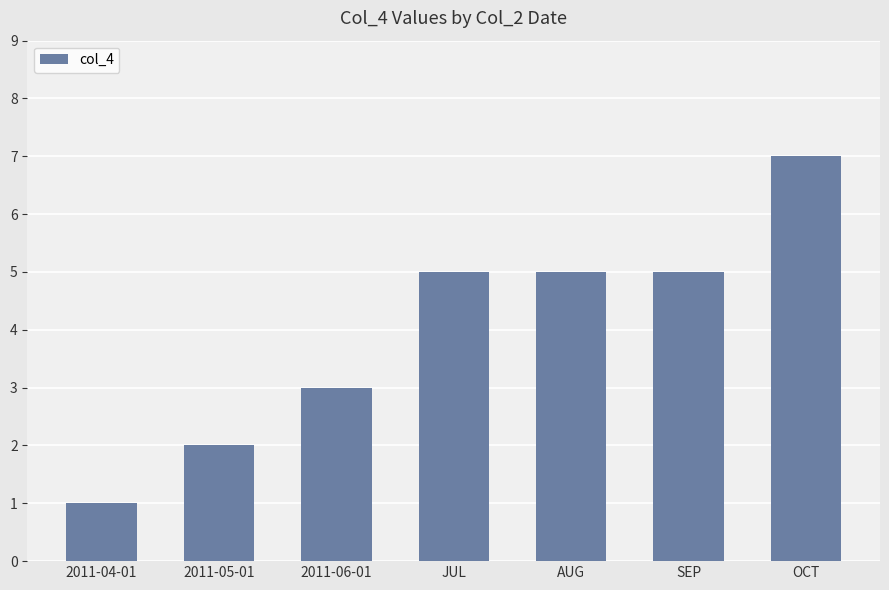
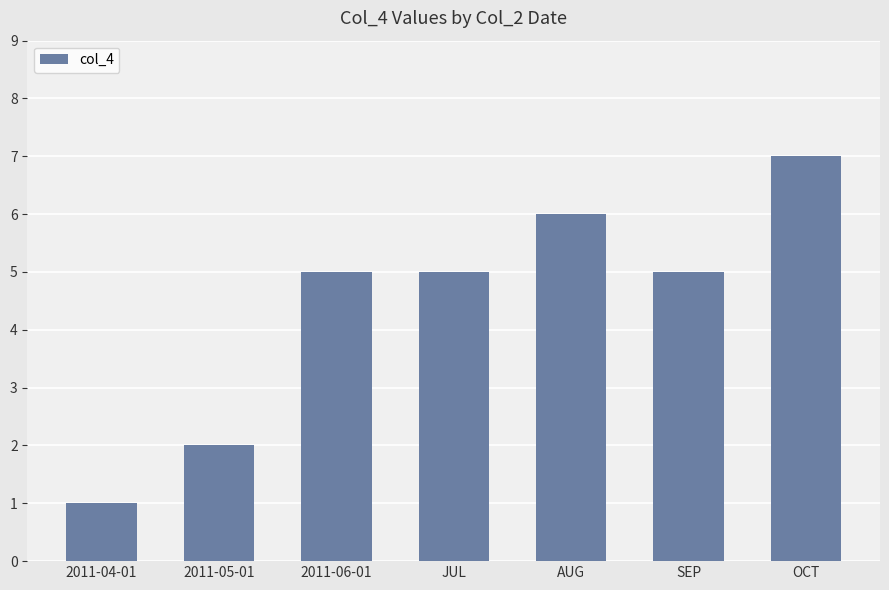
2011-06-01: 3 -> 5
AUG: 5 -> 6
